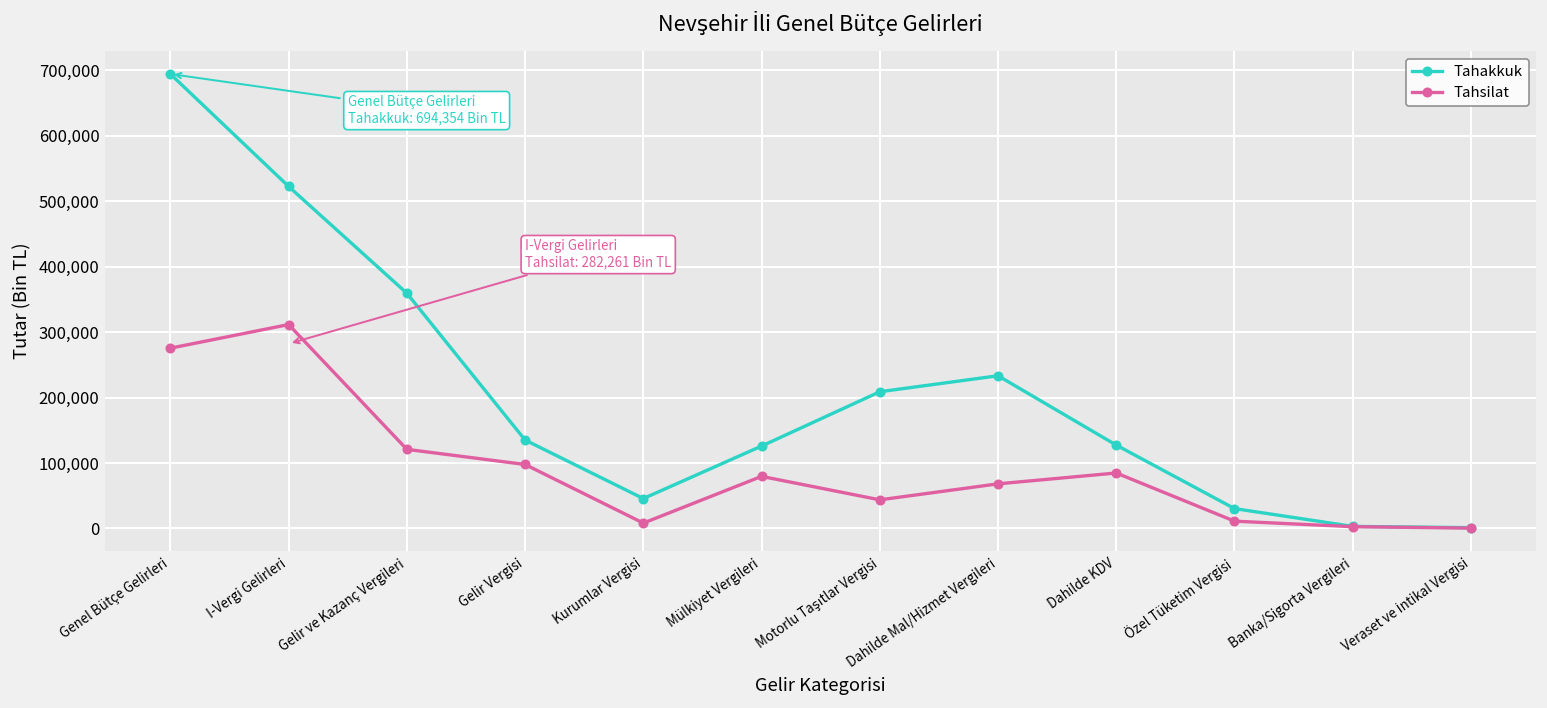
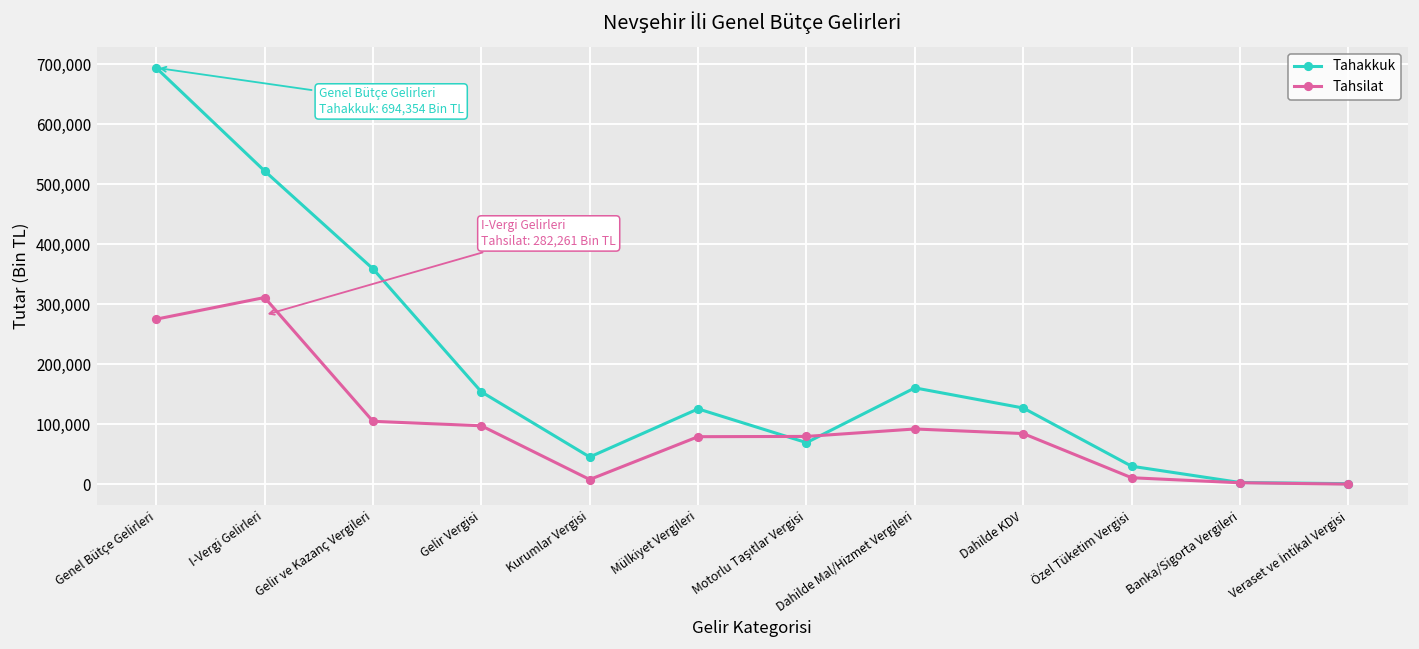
Tahsilat, Gelir ve Kazanç Vergileri: 120,000 -> 110,000
Tahakkuk, Gelir Vergisi: 140,000 -> 150,000
Tahakkuk, Motorlu Taşıtlar Vergisi: 210,000 -> 70,000
Tahsilat, Motorlu Taşıtlar Vergisi: 40,000 -> 80,000
Tahakkuk, Dahilde Mal/Hizmet Vergileri: 230,000 -> 160,000
Tahsilat, Dahilde Mal/Hizmet Vergileri: 70,000 -> 90,000
